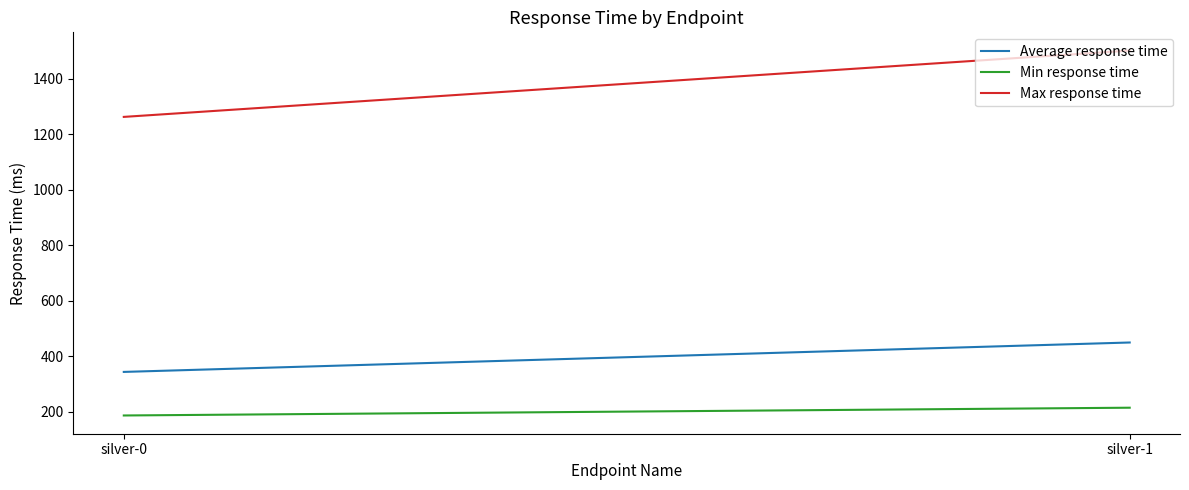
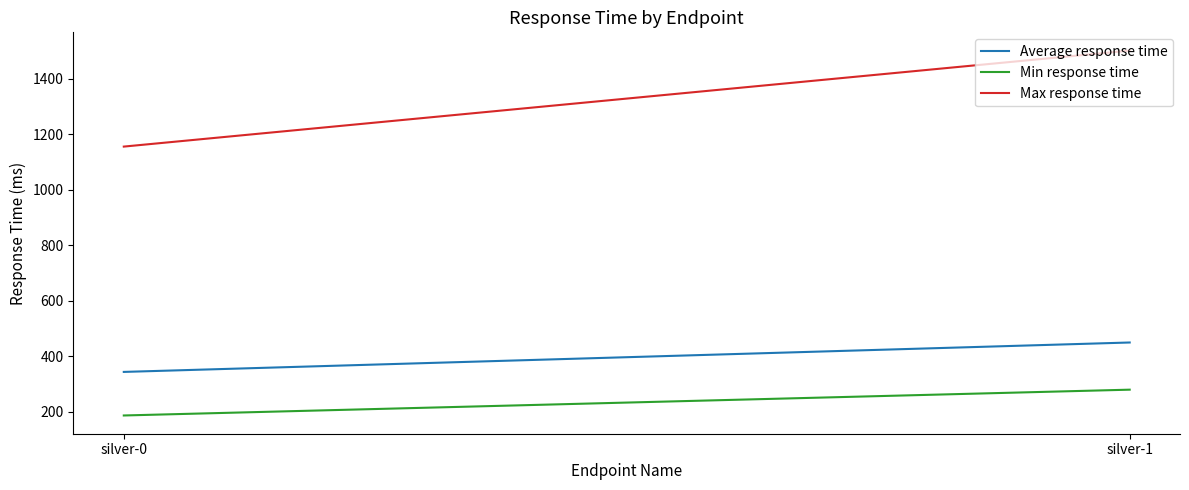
Max response time, silver-0: 1260 -> 1160
Min response time, silver-1: 220 -> 280
